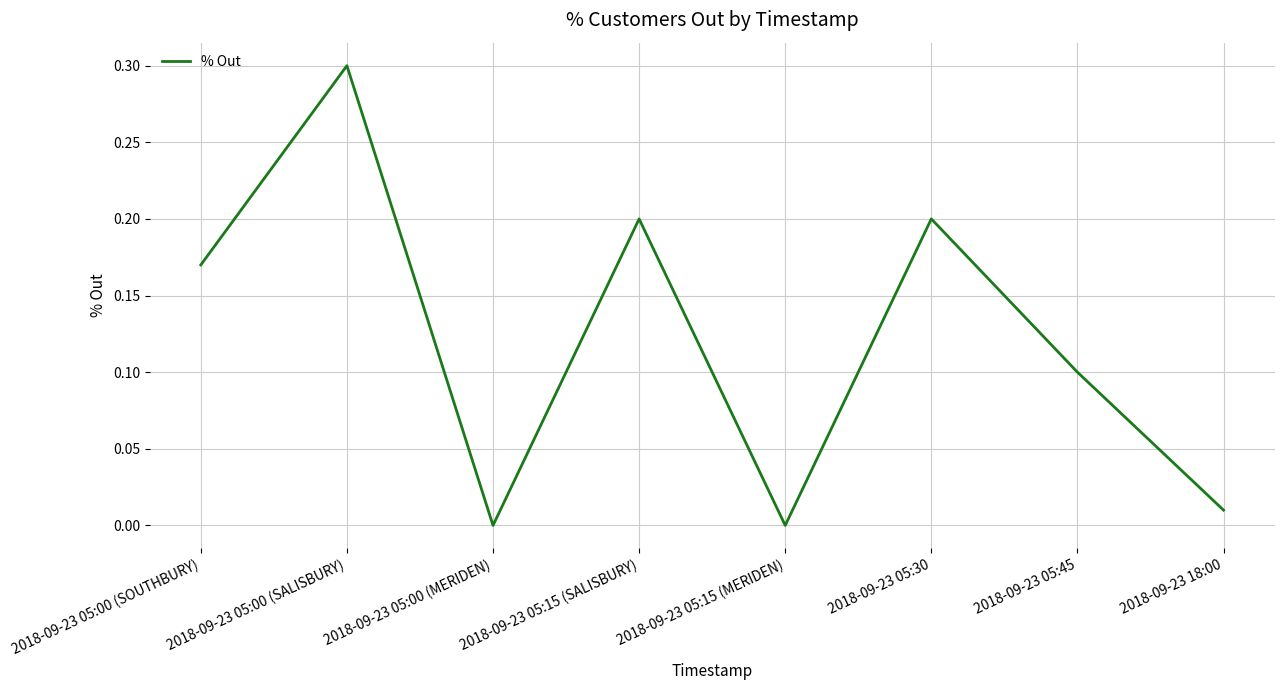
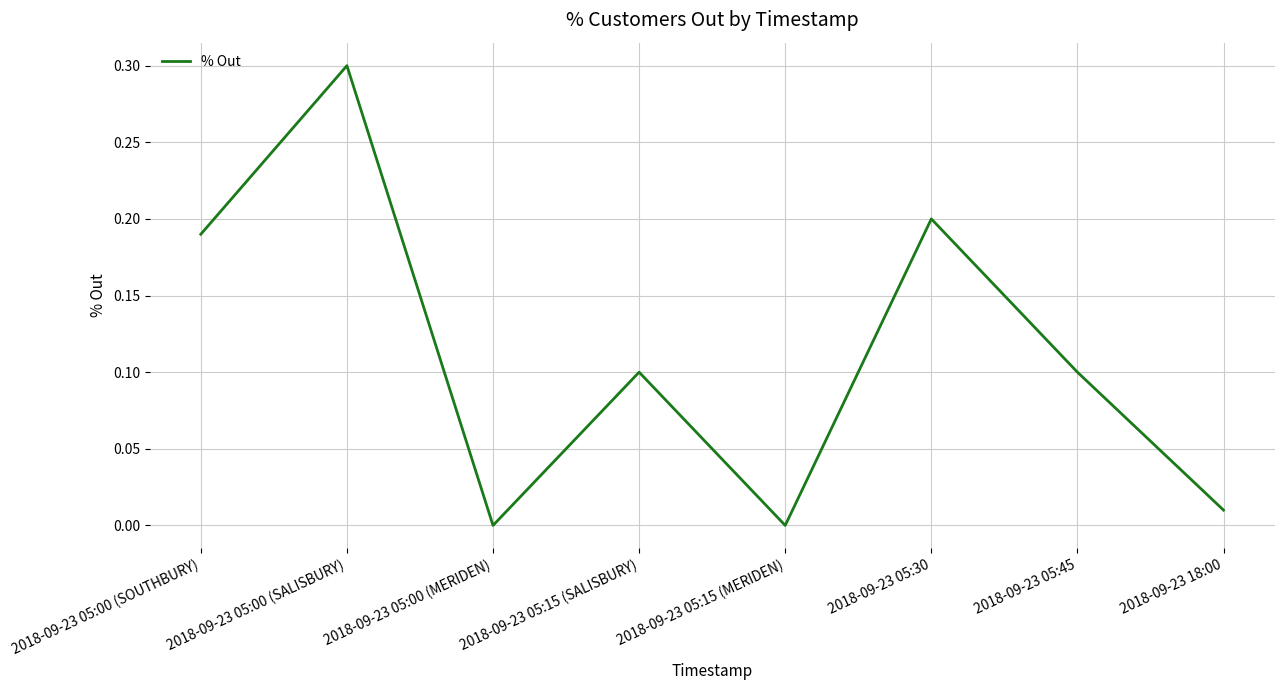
2018-09-23 05:00 (SOUTHBURY): 0.17 -> 0.19
2018-09-23 05:15 (SALISBURY): 0.2 -> 0.1
